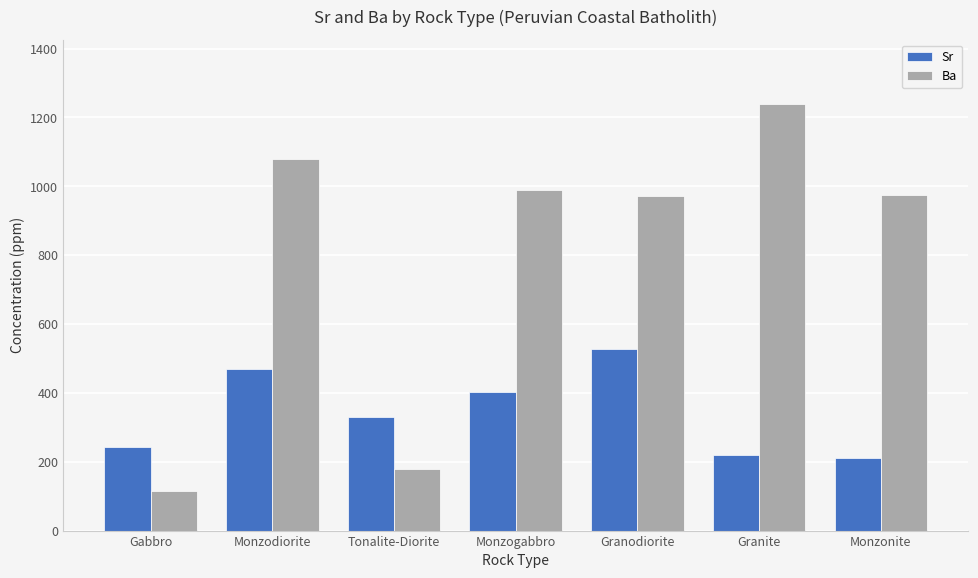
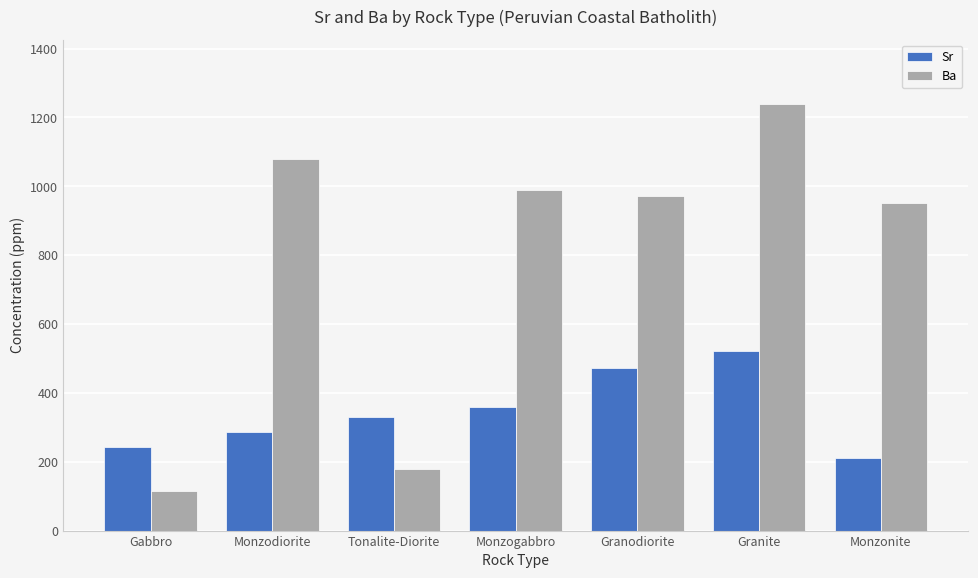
Sr, Monzodiorite: 470 -> 290
Sr, Monzogabbro: 400 -> 360
Sr, Granodiorite: 530 -> 470
Sr, Granite: 220 -> 520
Ba, Monzonite: 980 -> 950
